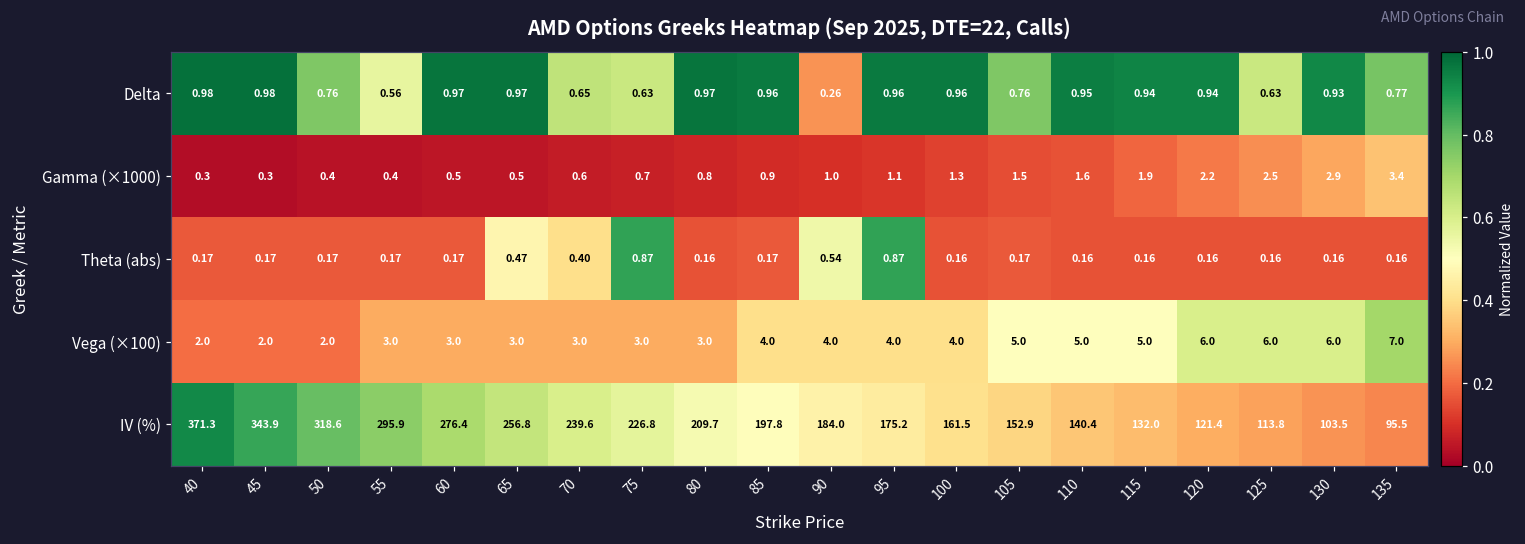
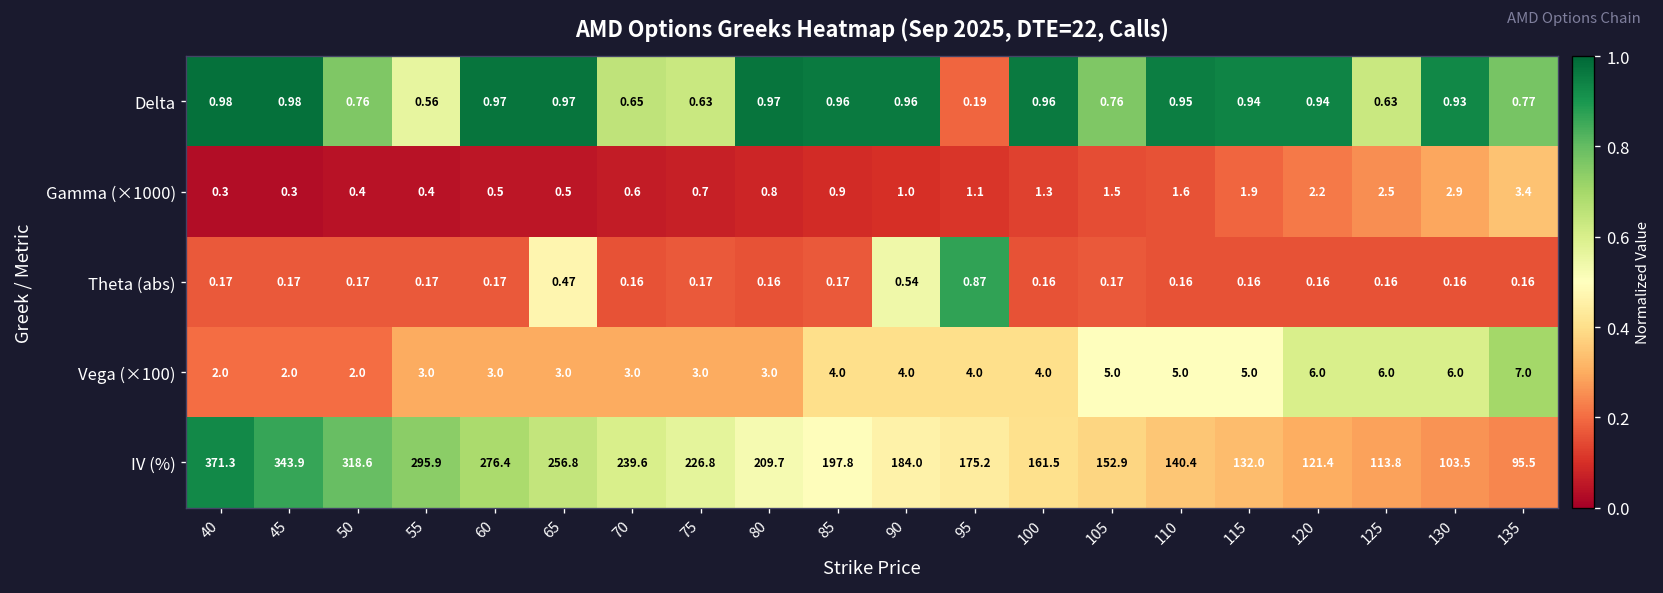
Delta, 90: 0.26 -> 0.96
Delta, 95: 0.96 -> 0.19
Theta (abs), 70: 0.40 -> 0.16
Theta (abs), 75: 0.87 -> 0.17
